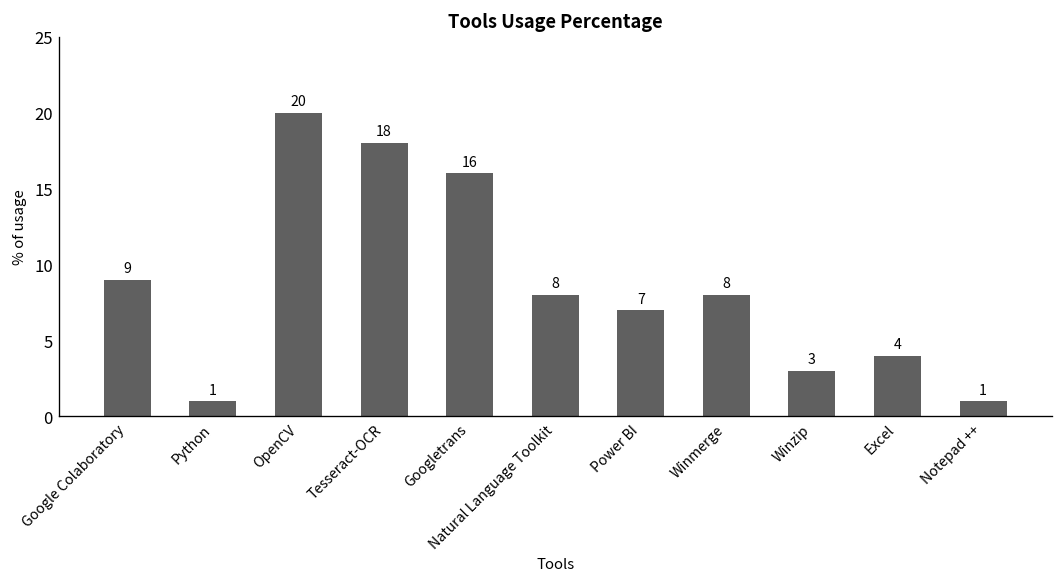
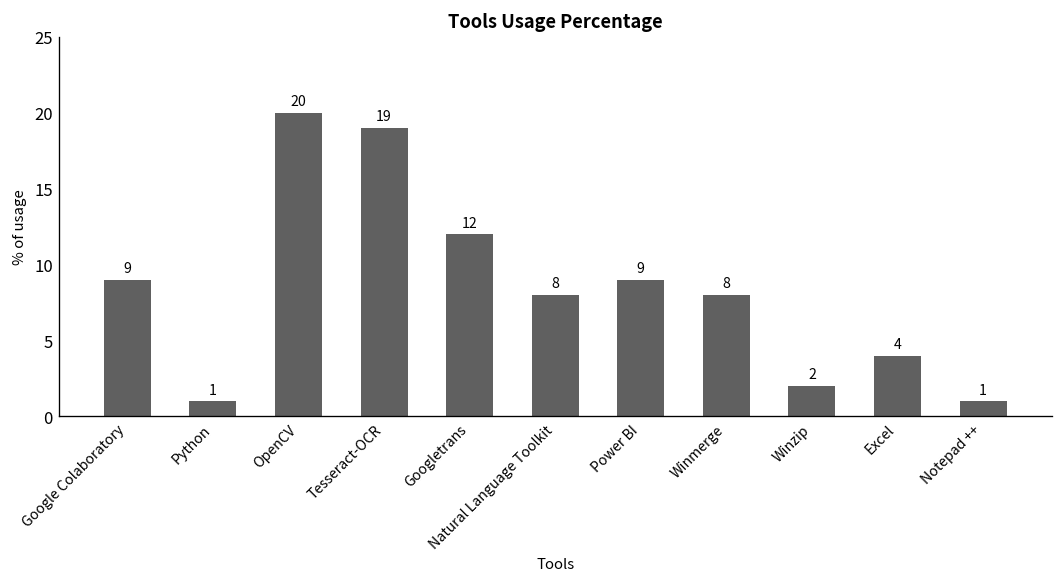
Tesseract-OCR: 18 -> 19
Googletrans: 16 -> 12
Power BI: 7 -> 9
Winzip: 3 -> 2
